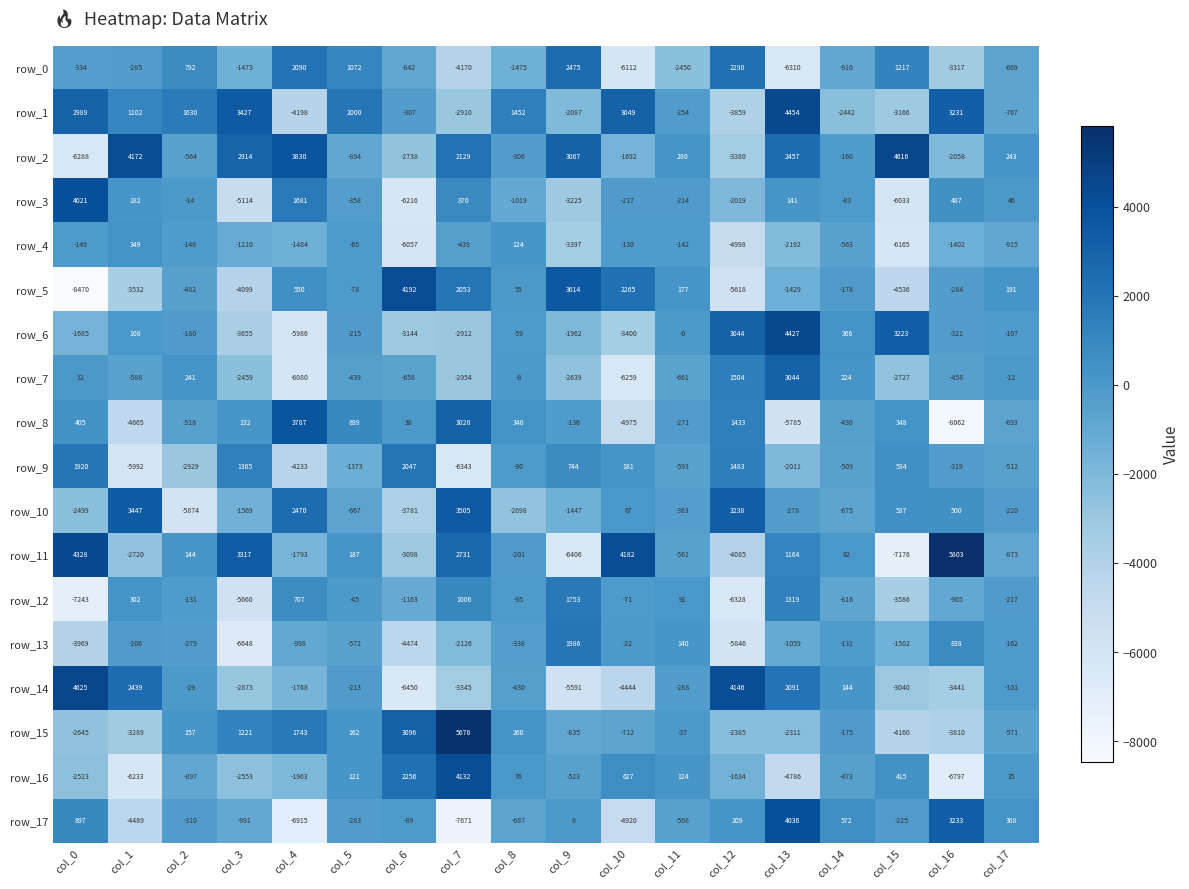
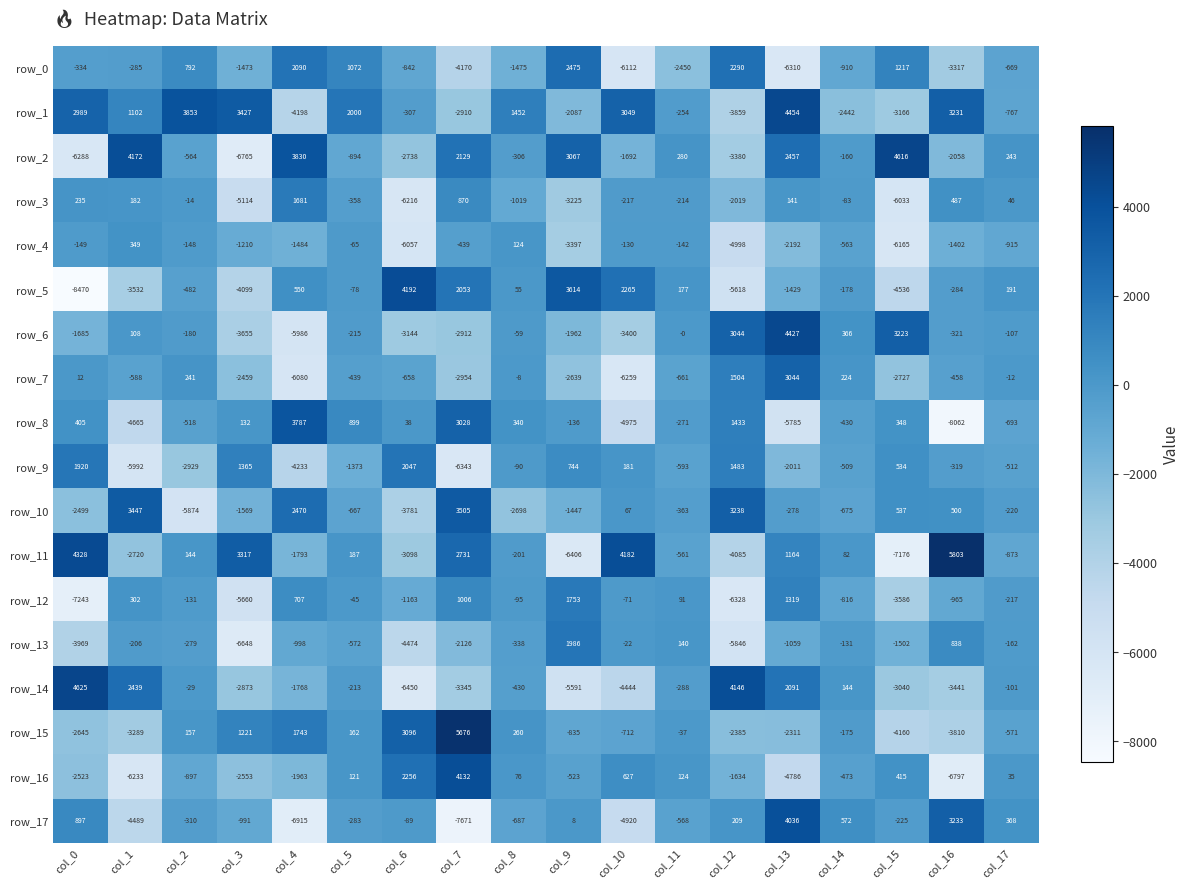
row_1, col_2: 1630 -> 3853
row_2, col_3: 2914 -> -6765
row_3, col_0: 4021 -> 235
